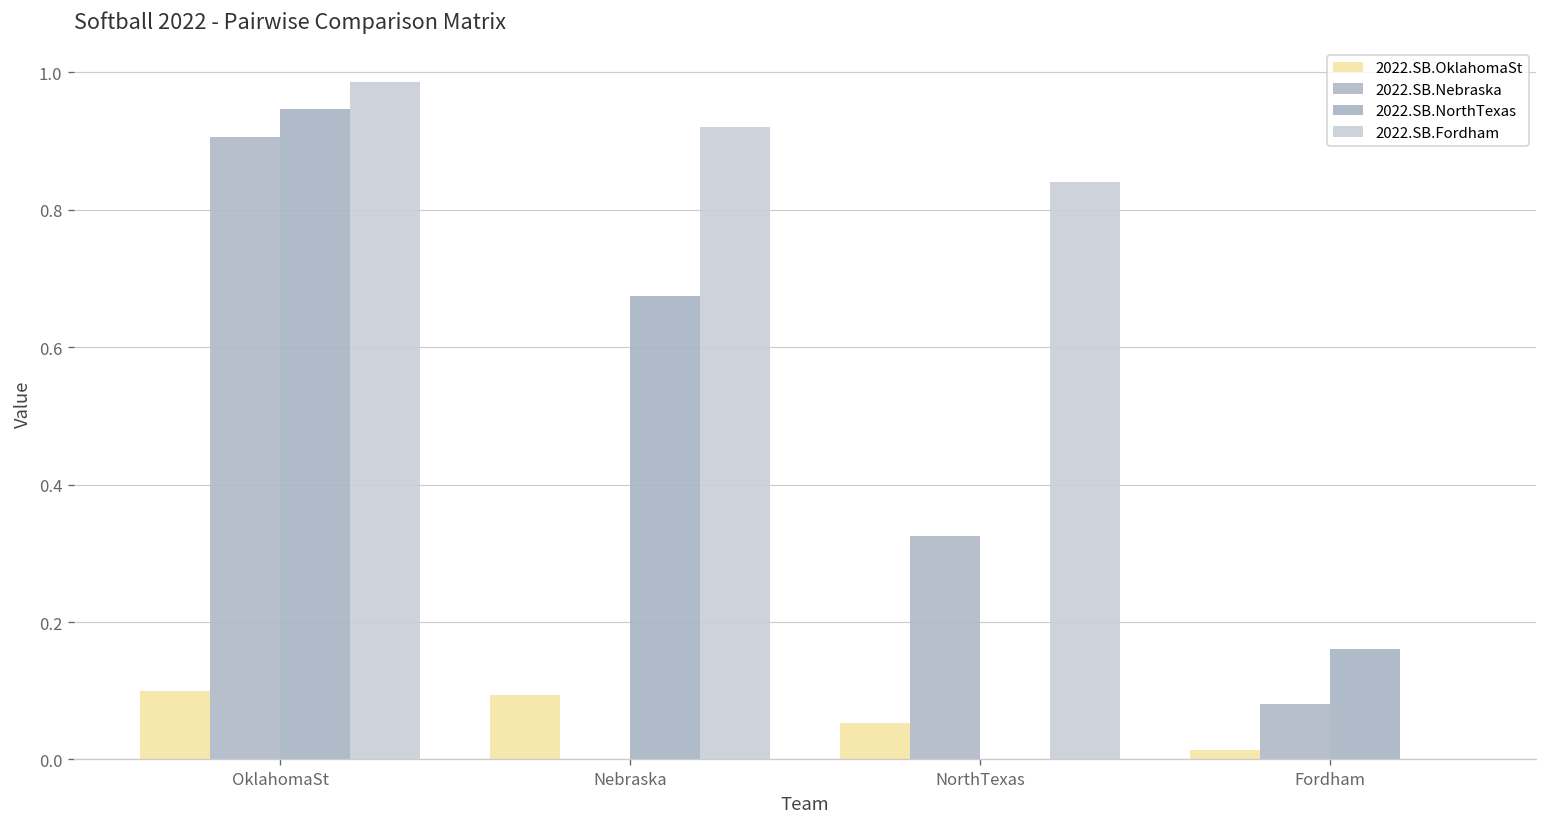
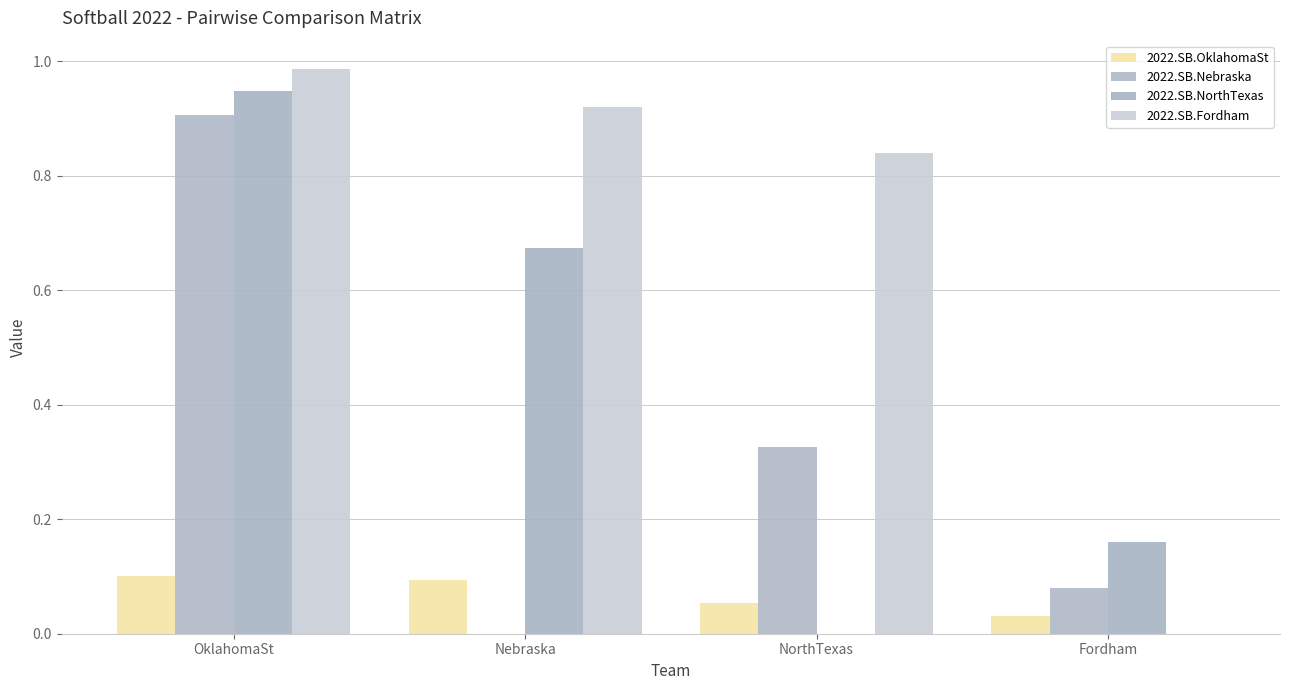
2022.SB.OklahomaSt, Fordham: 0.01 -> 0.03
